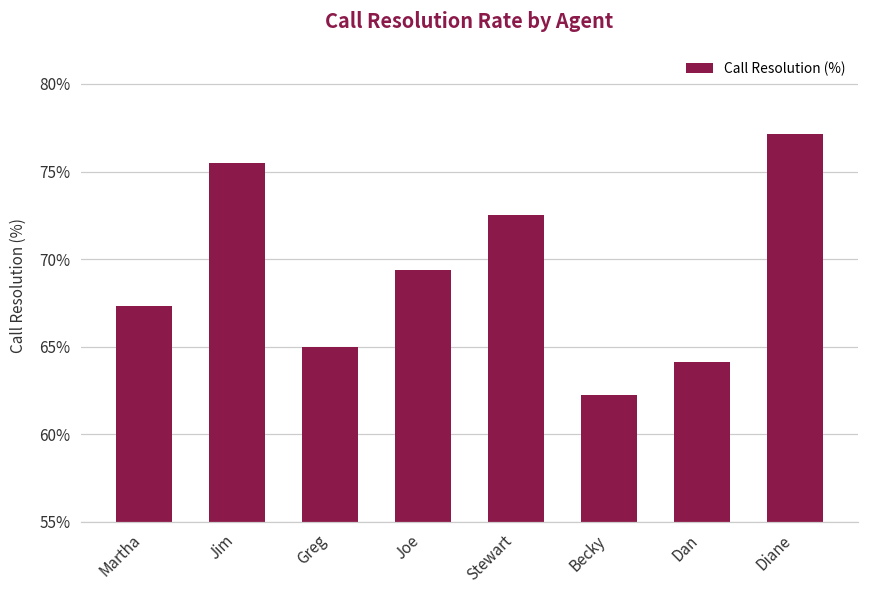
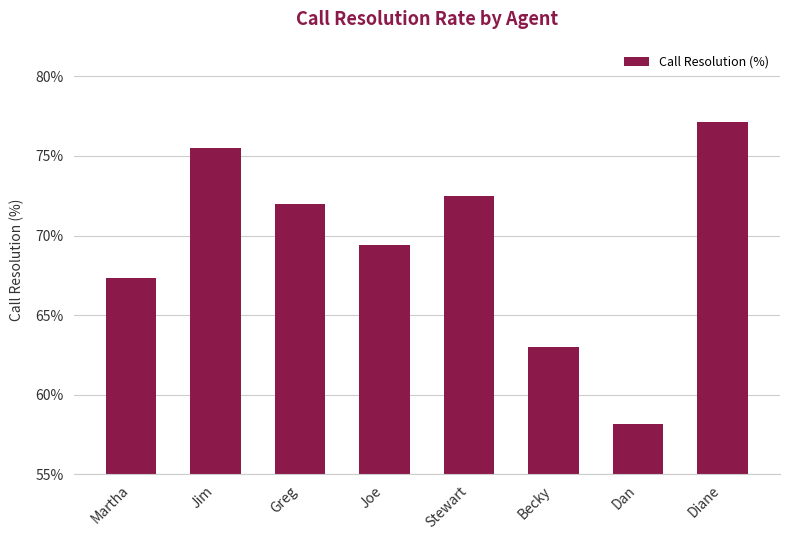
Greg: 65.0% -> 72.0%
Becky: 62.2% -> 63.0%
Dan: 64.1% -> 58.2%
